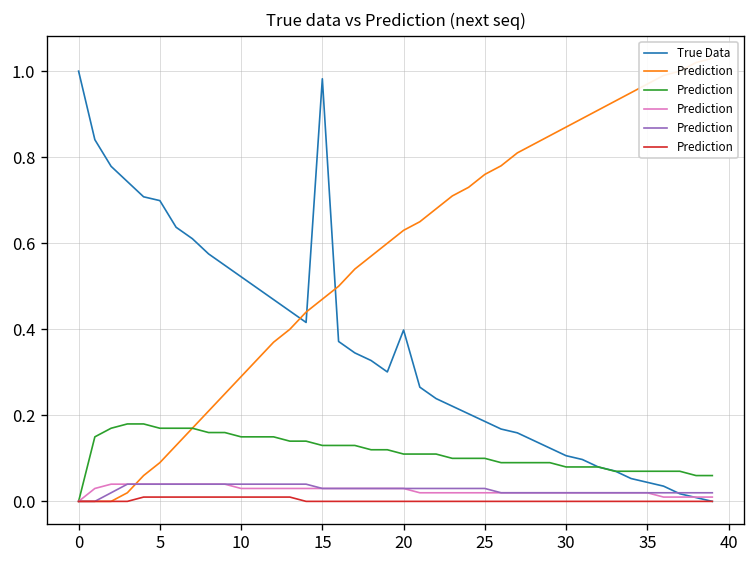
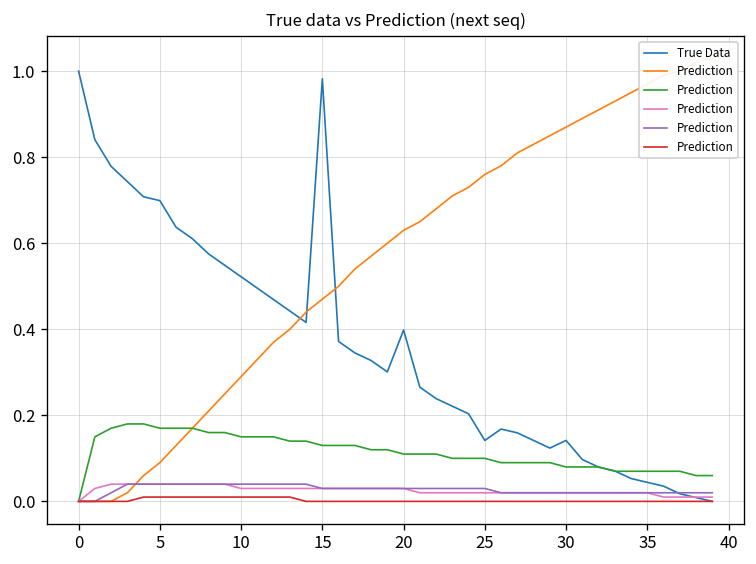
True Data, 25: 0.19 -> 0.14
True Data, 30: 0.11 -> 0.14
